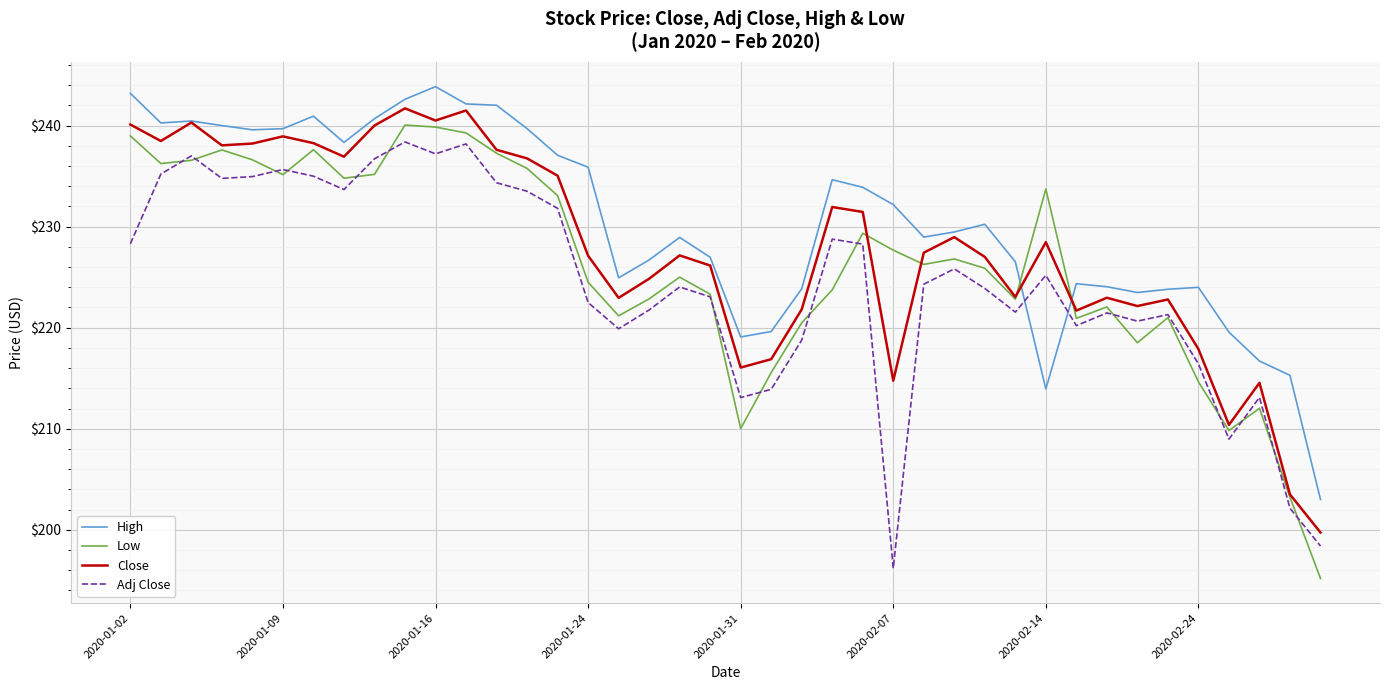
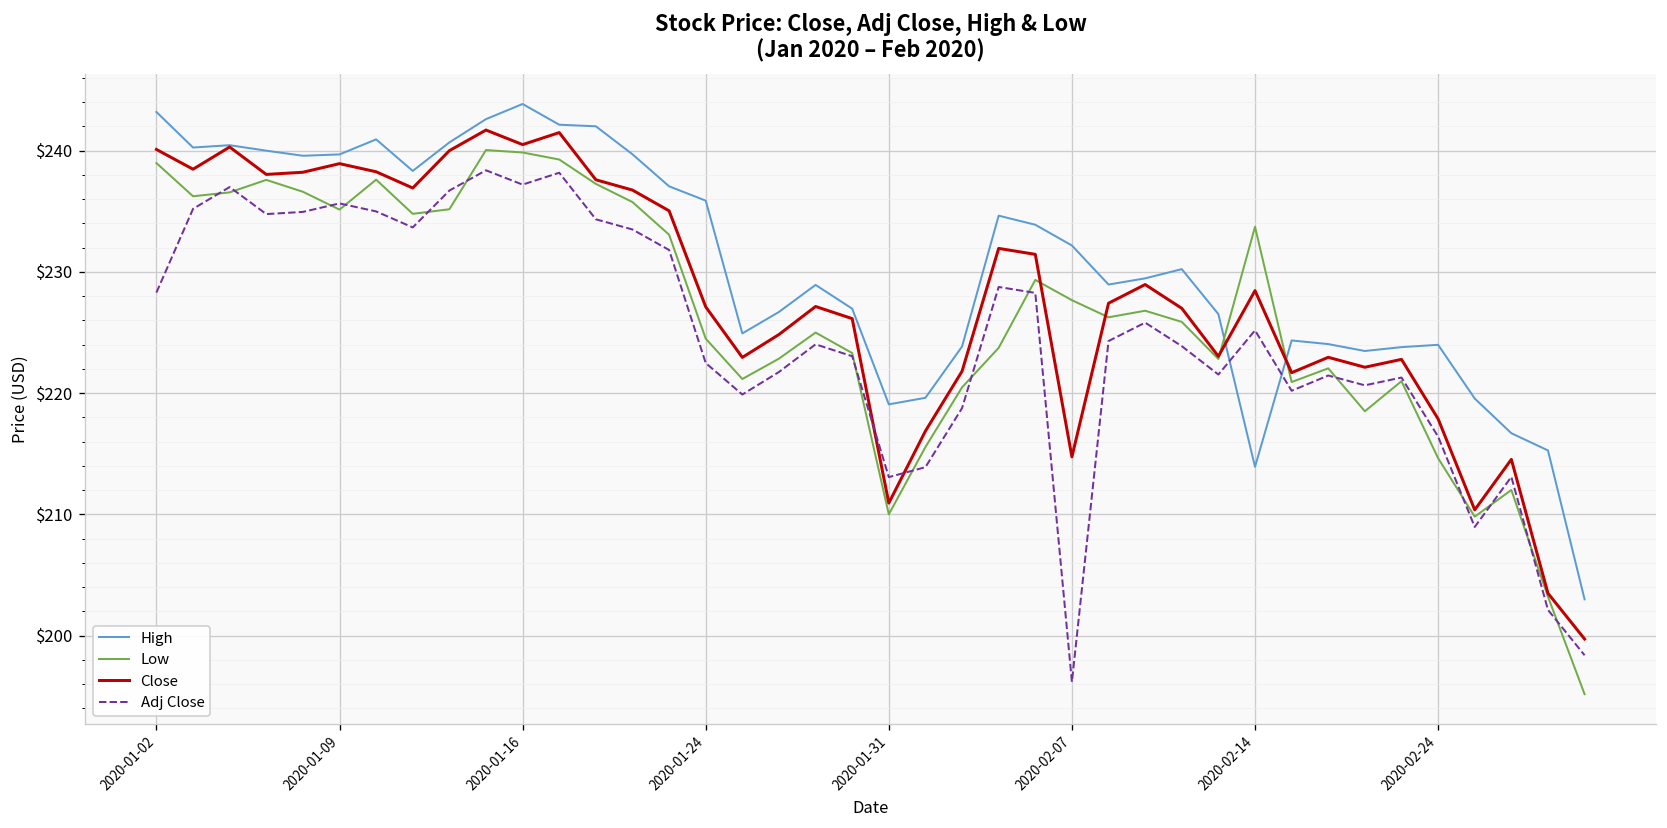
Close, 2020-01-31: $216.1 -> $210.9
